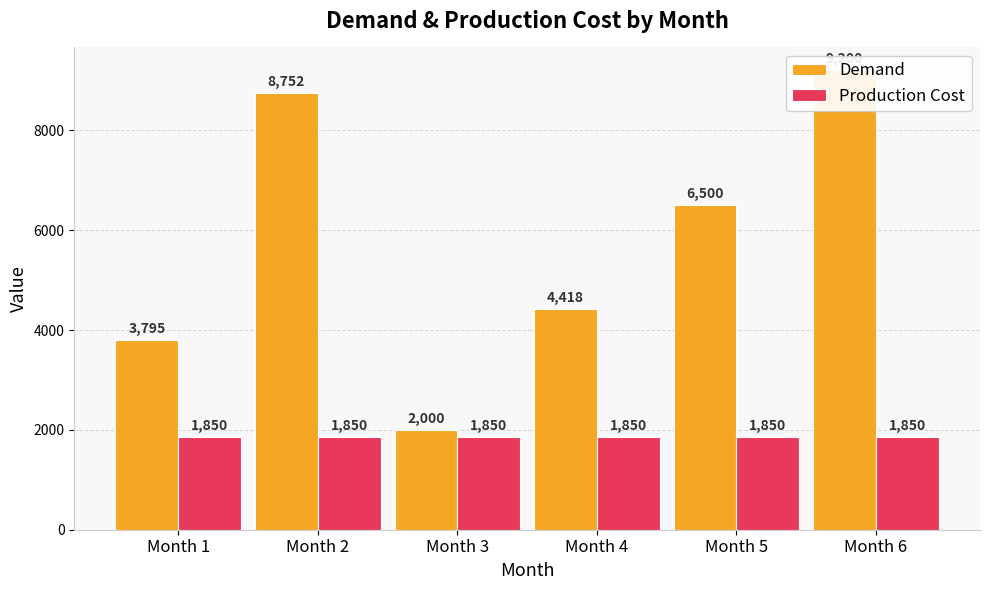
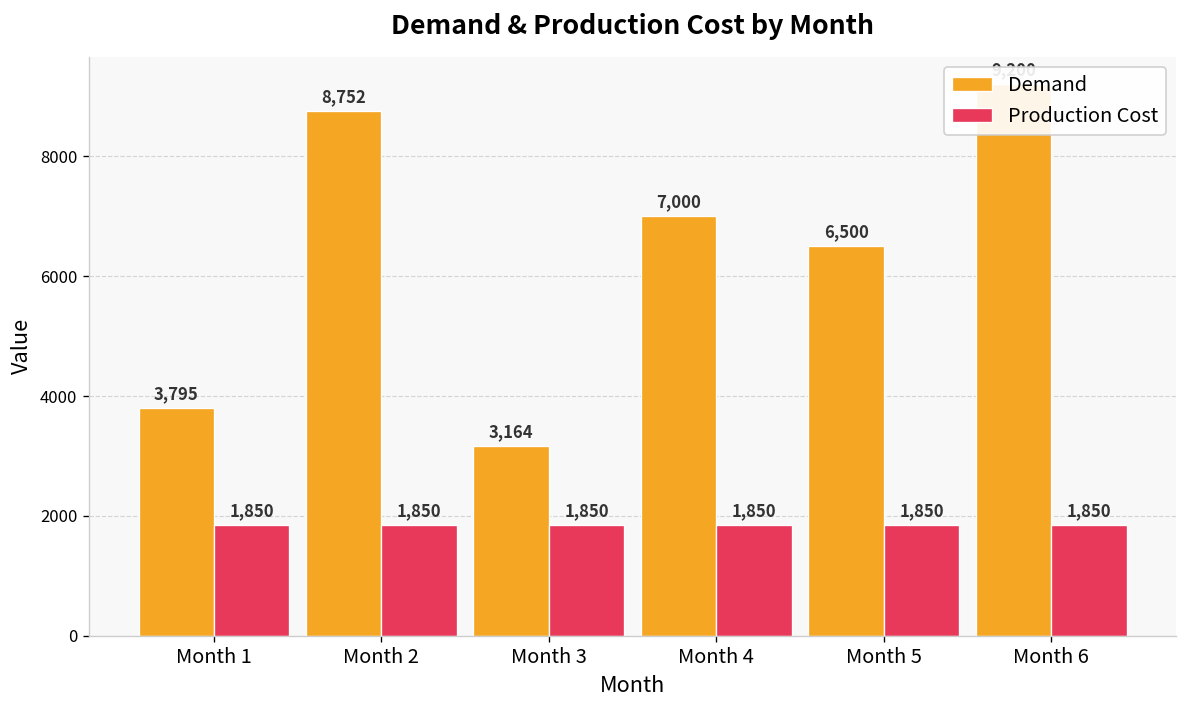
Demand, Month 3: 2,000 -> 3,164
Demand, Month 4: 4,418 -> 7,000
